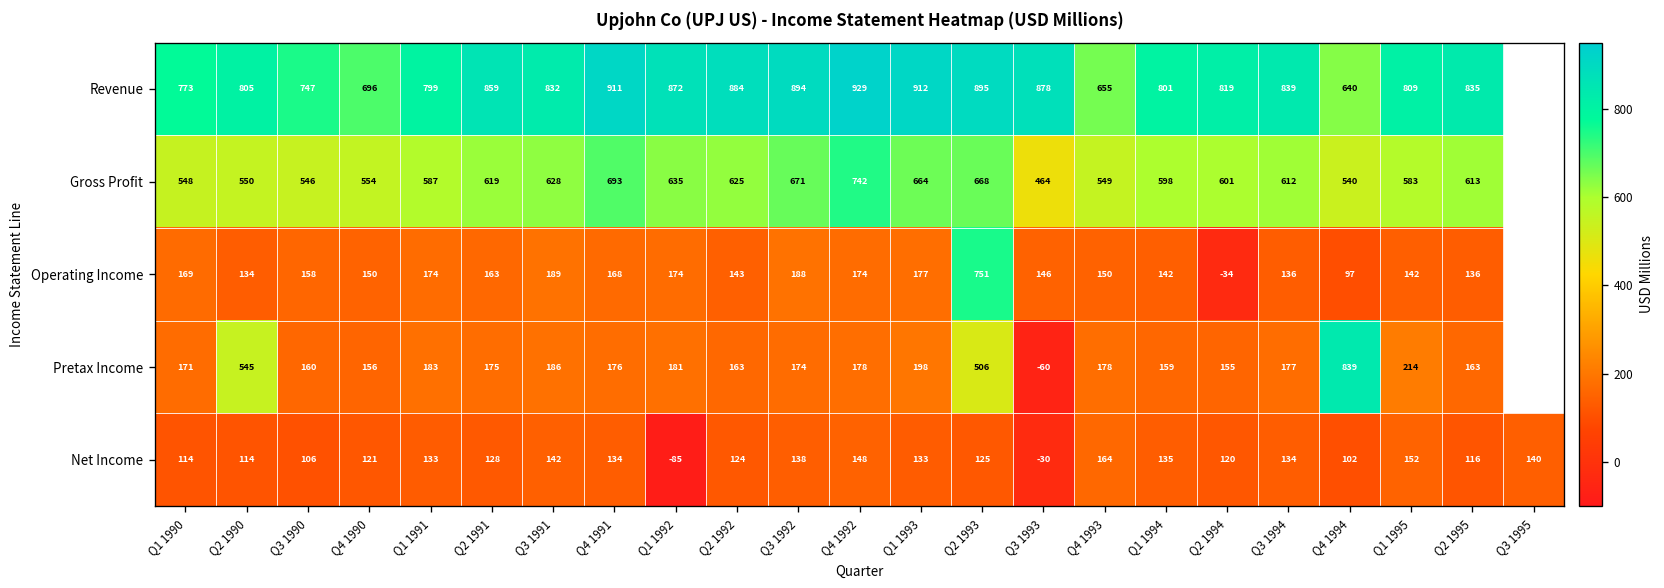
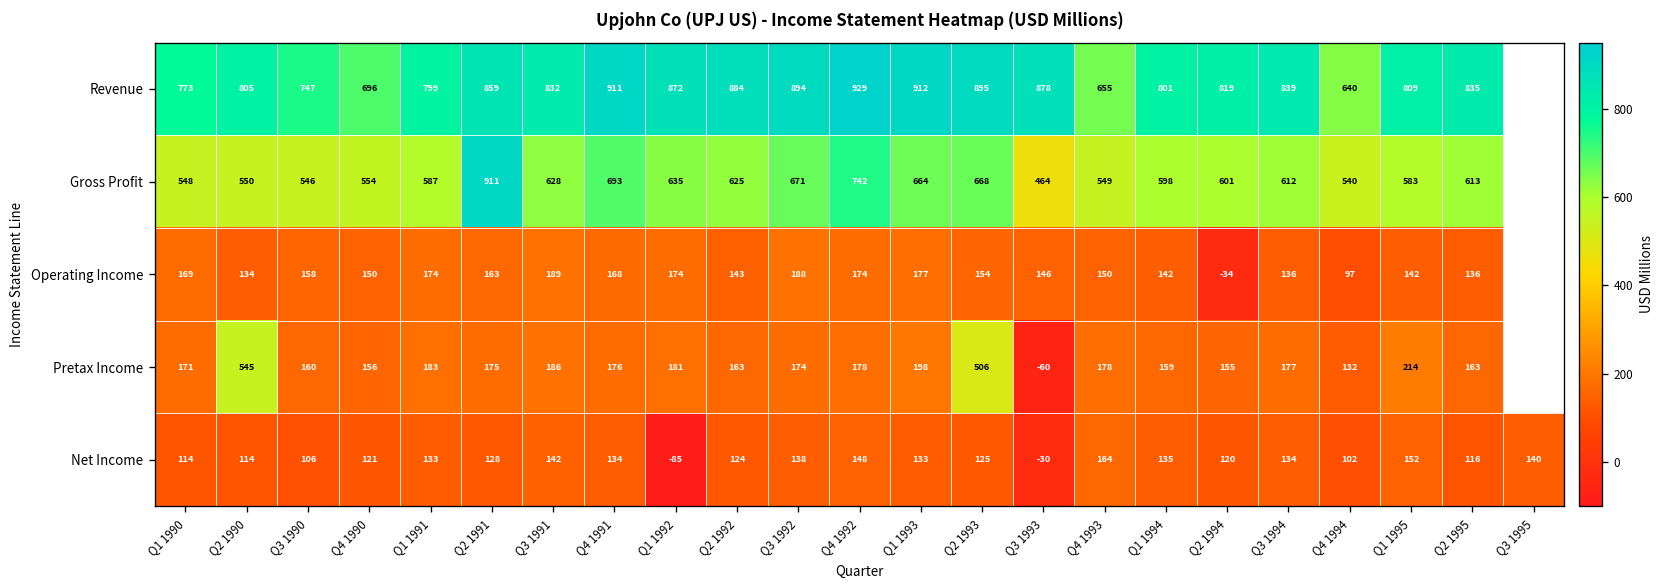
Gross Profit, Q2 1991: 619 -> 911
Operating Income, Q2 1993: 751 -> 154
Pretax Income, Q4 1994: 839 -> 132
